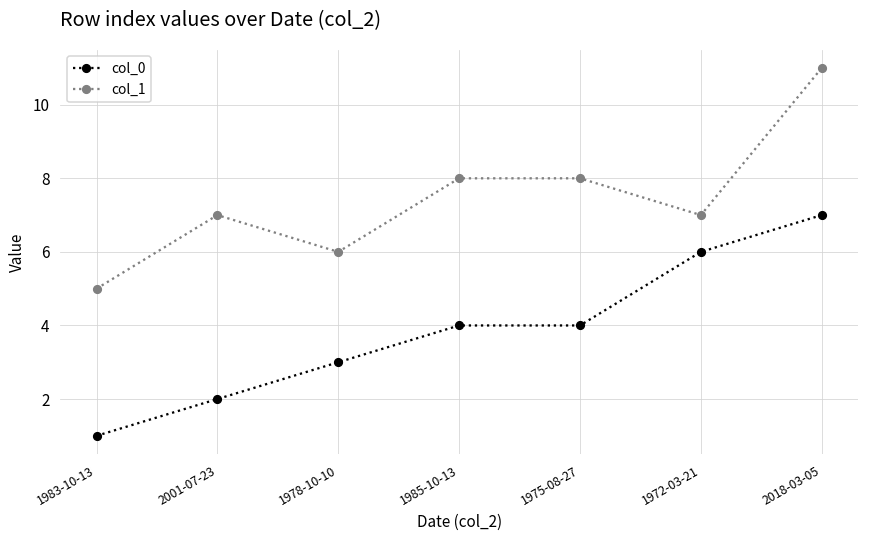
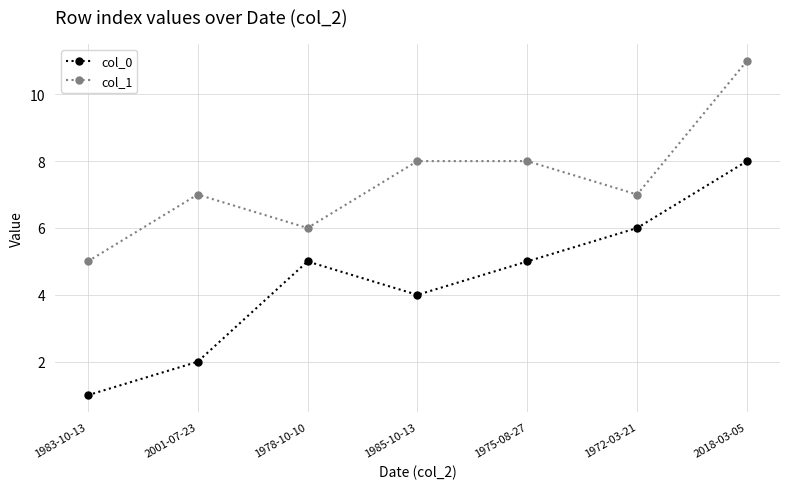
col_0, 1978-10-10: 3 -> 5
col_0, 1975-08-27: 4 -> 5
col_0, 2018-03-05: 7 -> 8
